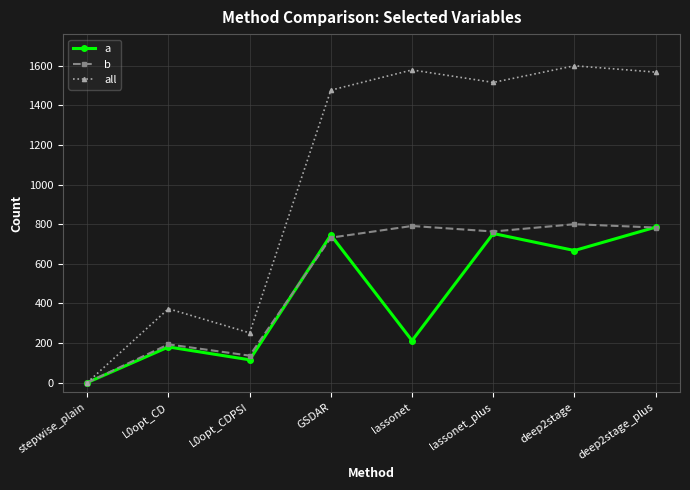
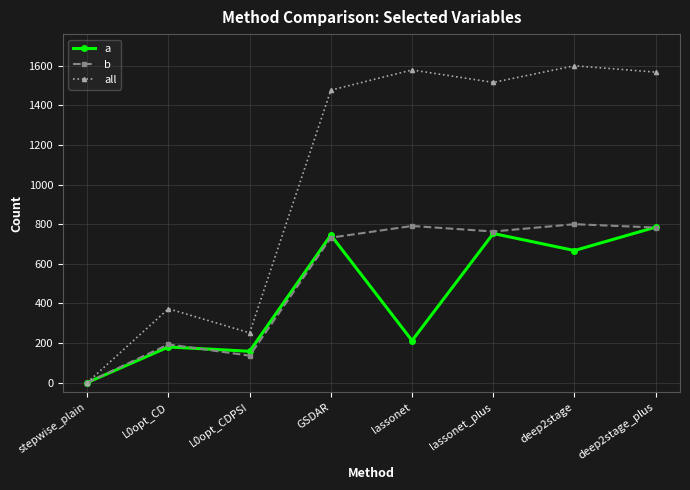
a, L0opt_CDPSI: 120 -> 160
